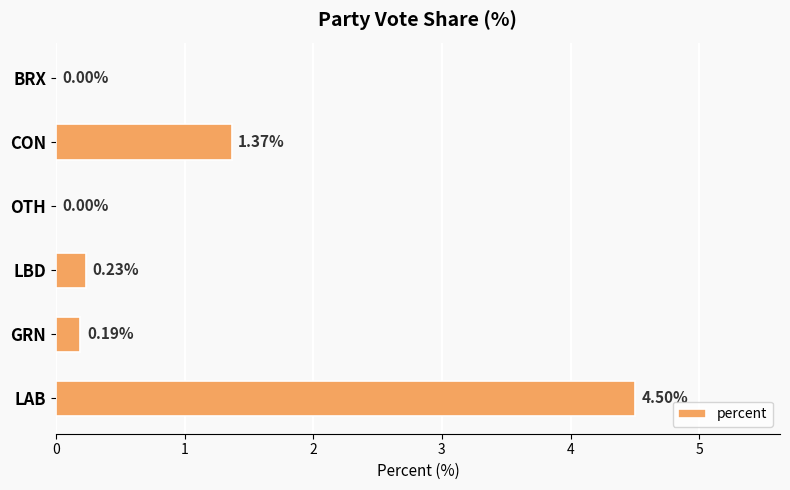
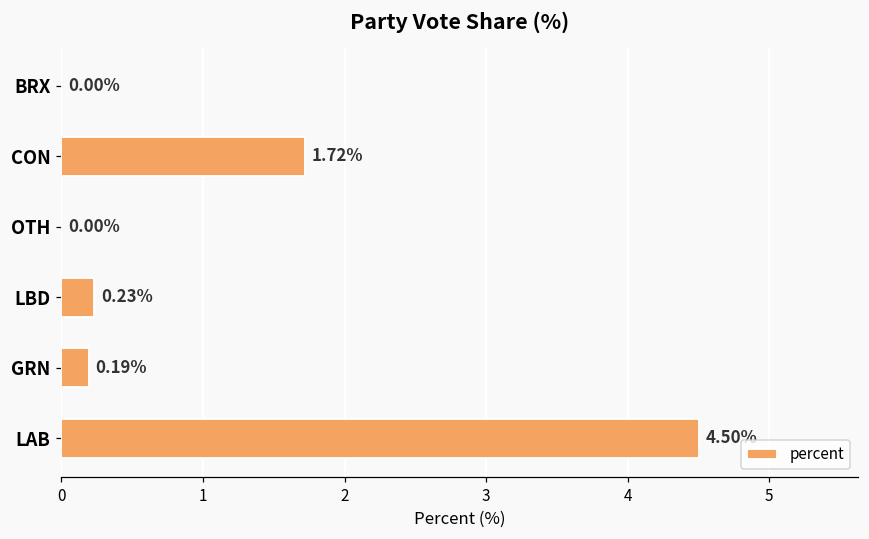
CON: 1.37% -> 1.72%
